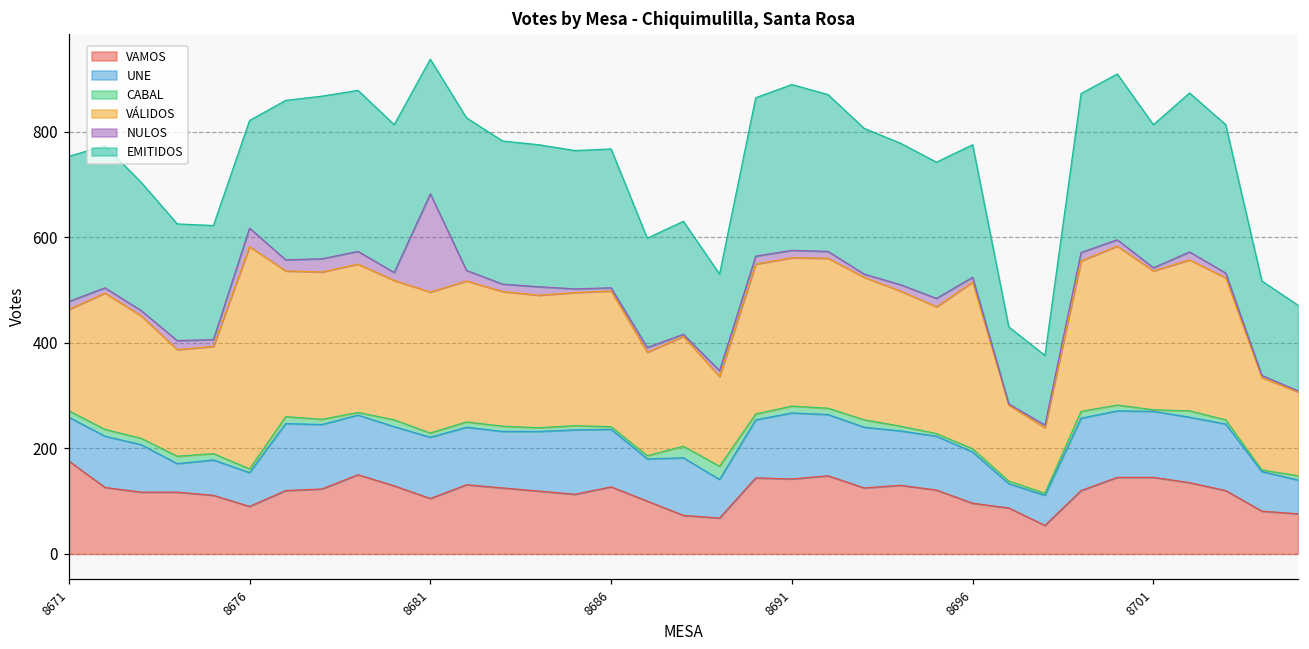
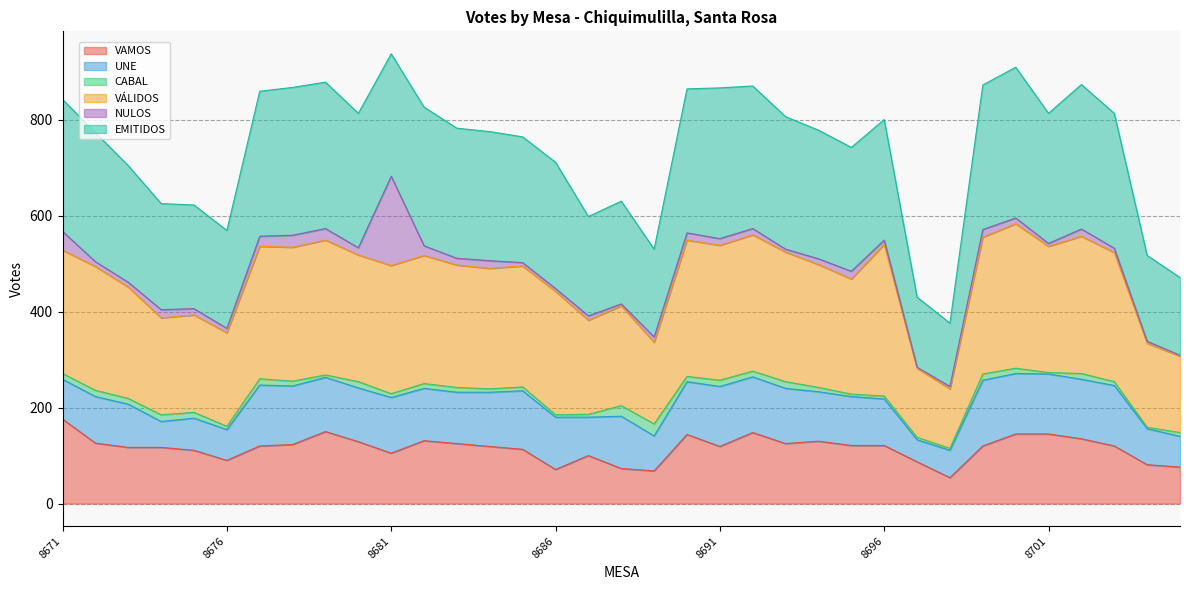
VÁLIDOS, 8671: 190 -> 260
NULOS, 8671: 20 -> 40
VÁLIDOS, 8676: 420 -> 200
NULOS, 8676: 40 -> 10
VAMOS, 8686: 130 -> 70
VAMOS, 8691: 140 -> 120
VAMOS, 8696: 100 -> 120
